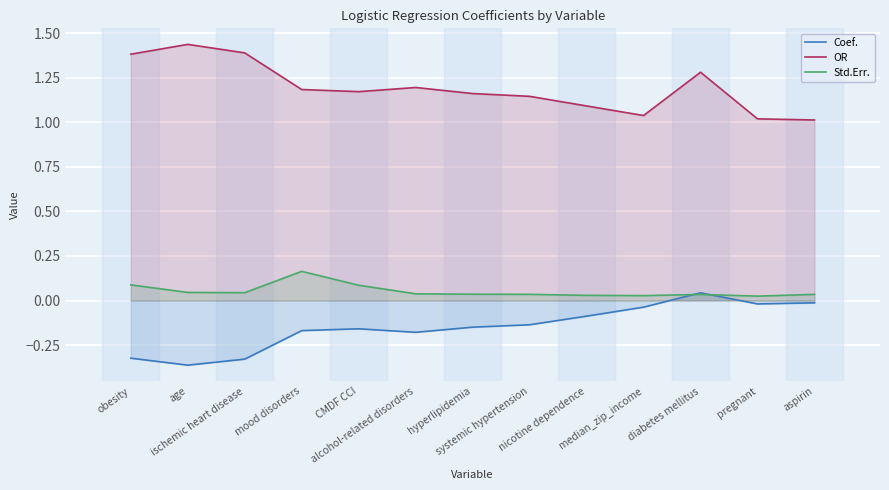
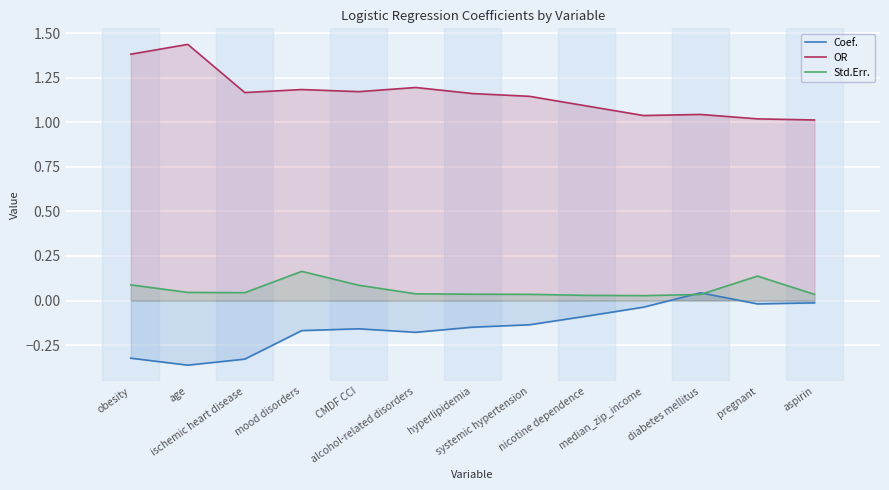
OR, ischemic heart disease: 1.39 -> 1.17
OR, diabetes mellitus: 1.28 -> 1.04
Std.Err., pregnant: 0.02 -> 0.14
